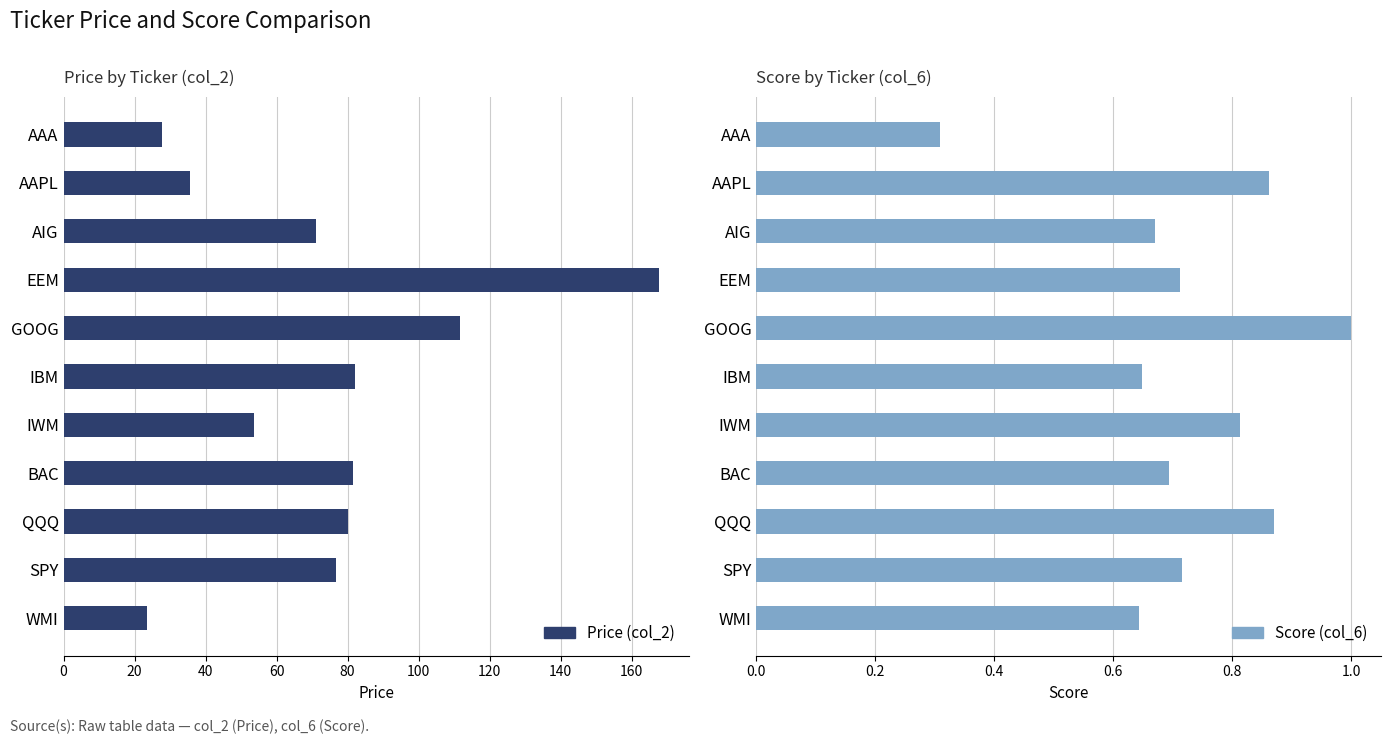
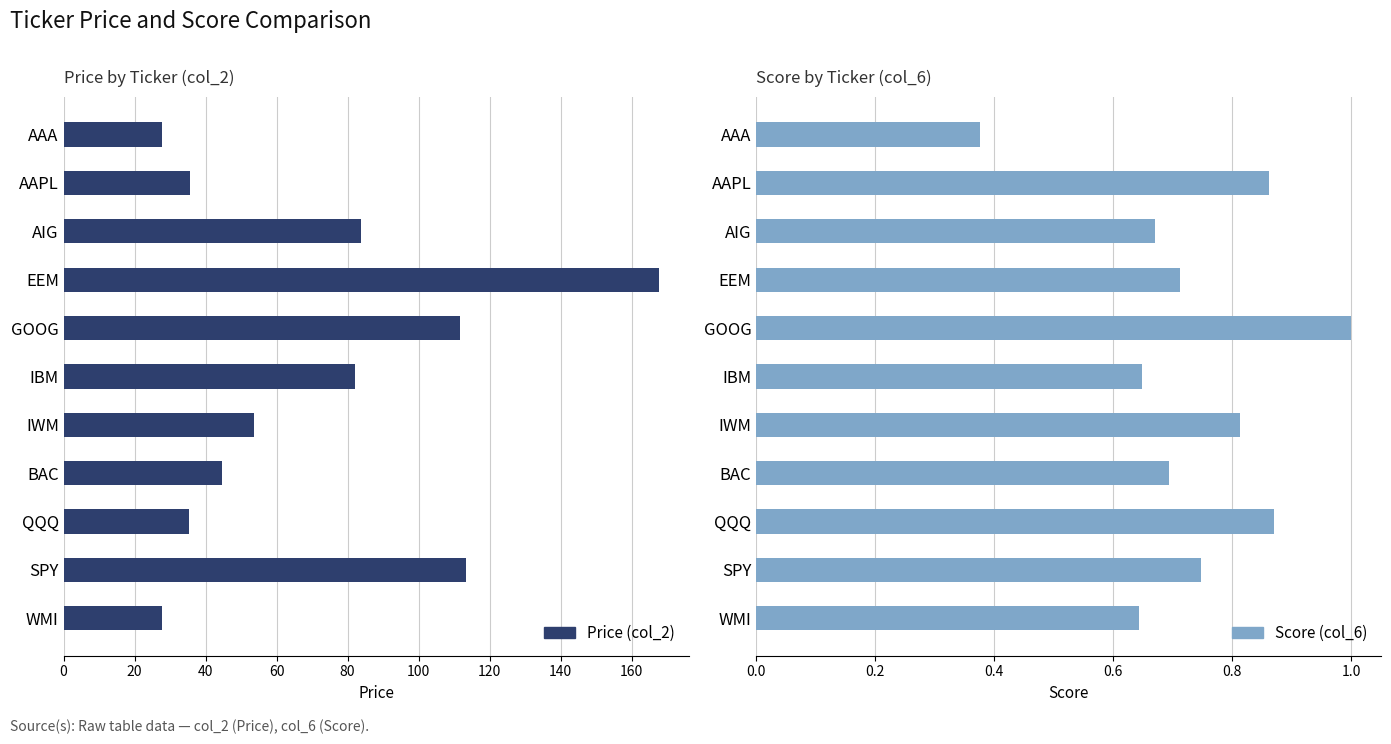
Price by Ticker (col_2), AIG: 71 -> 84
Price by Ticker (col_2), BAC: 82 -> 44
Price by Ticker (col_2), QQQ: 80 -> 35
Price by Ticker (col_2), SPY: 77 -> 113
Price by Ticker (col_2), WMI: 23 -> 28
Score by Ticker (col_6), AAA: 0.31 -> 0.38
Score by Ticker (col_6), SPY: 0.72 -> 0.75
